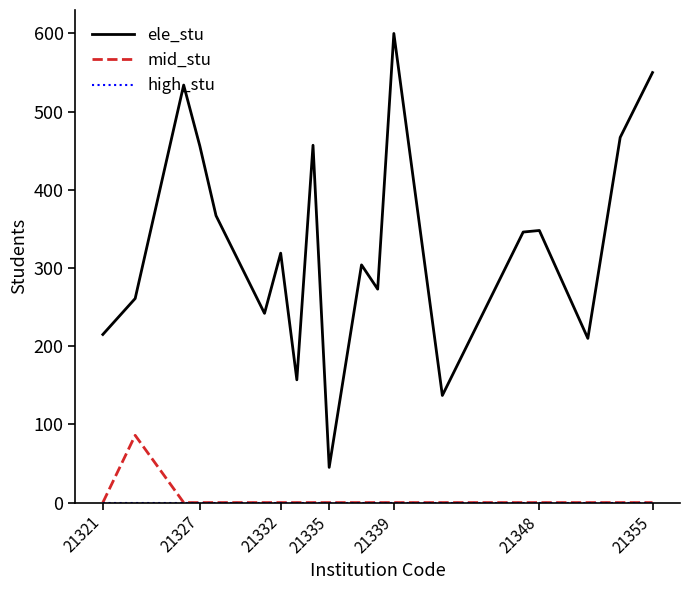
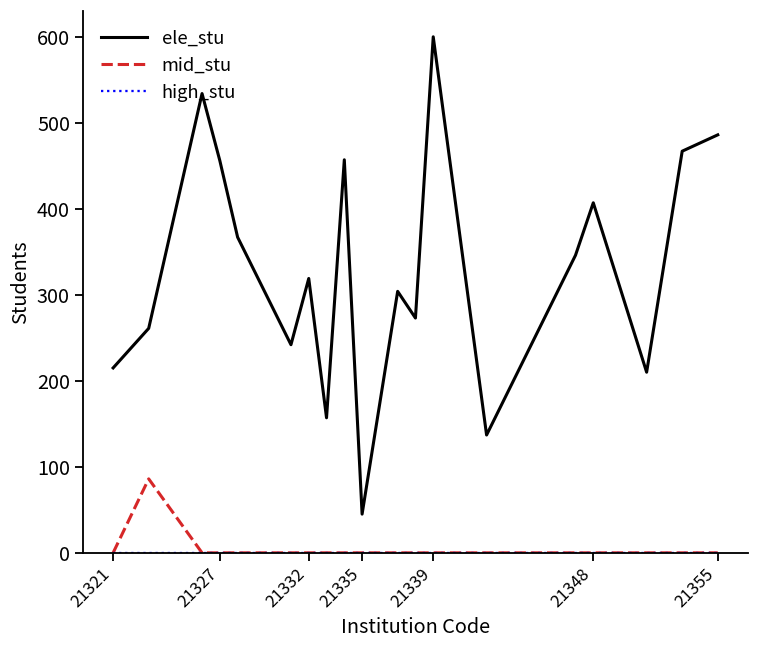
ele_stu, 21348: 350 -> 410
ele_stu, 21355: 550 -> 490
